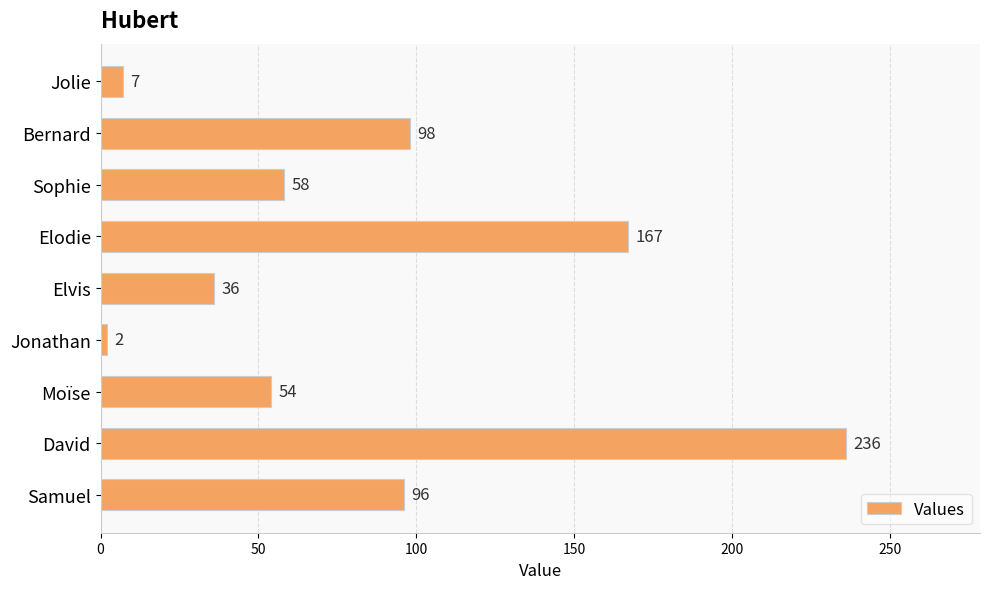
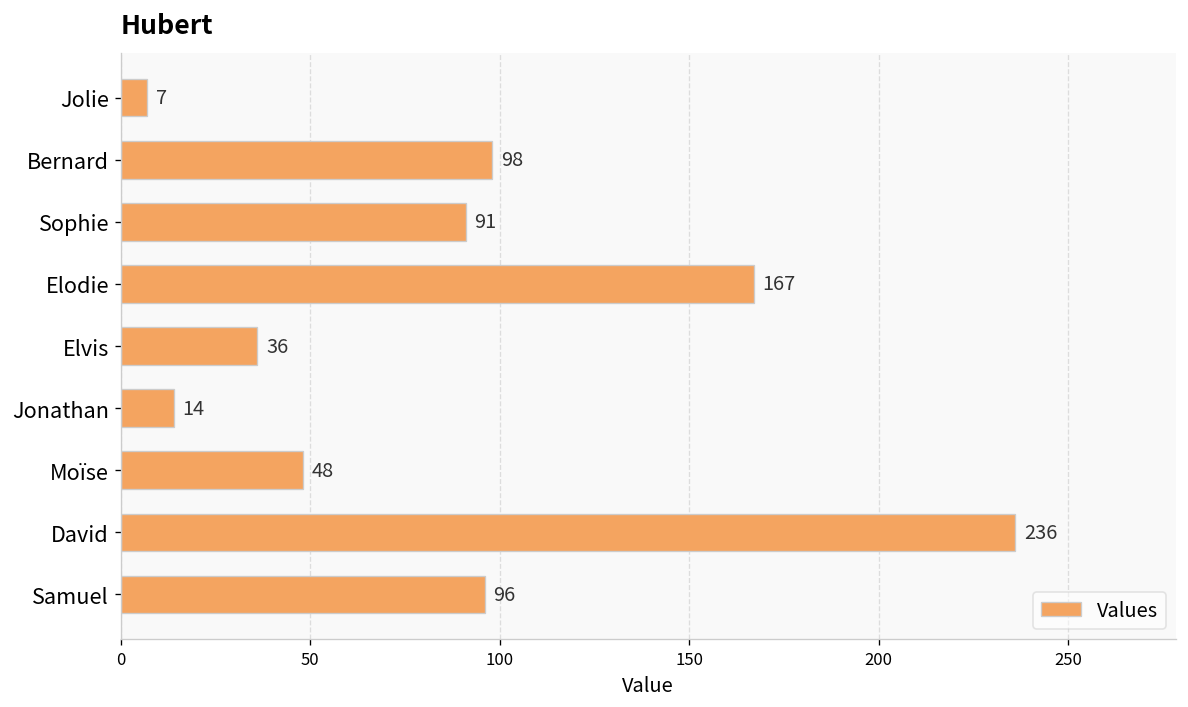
Sophie: 58 -> 91
Jonathan: 2 -> 14
Moïse: 54 -> 48
